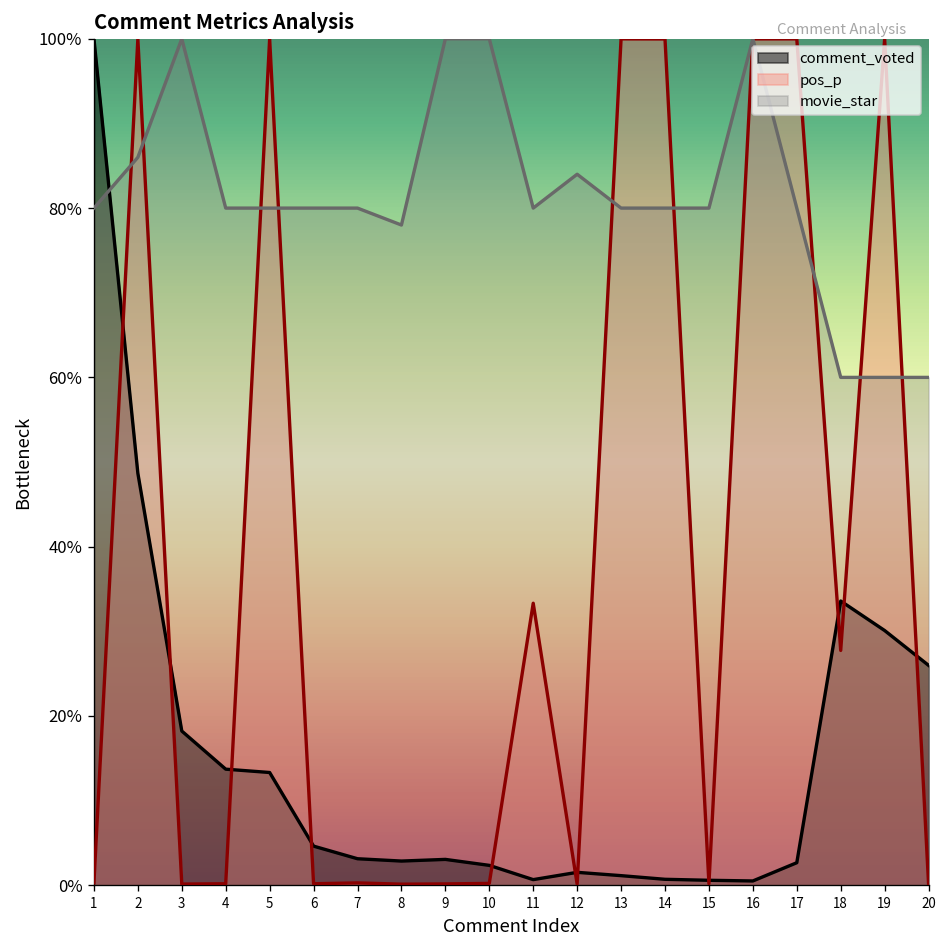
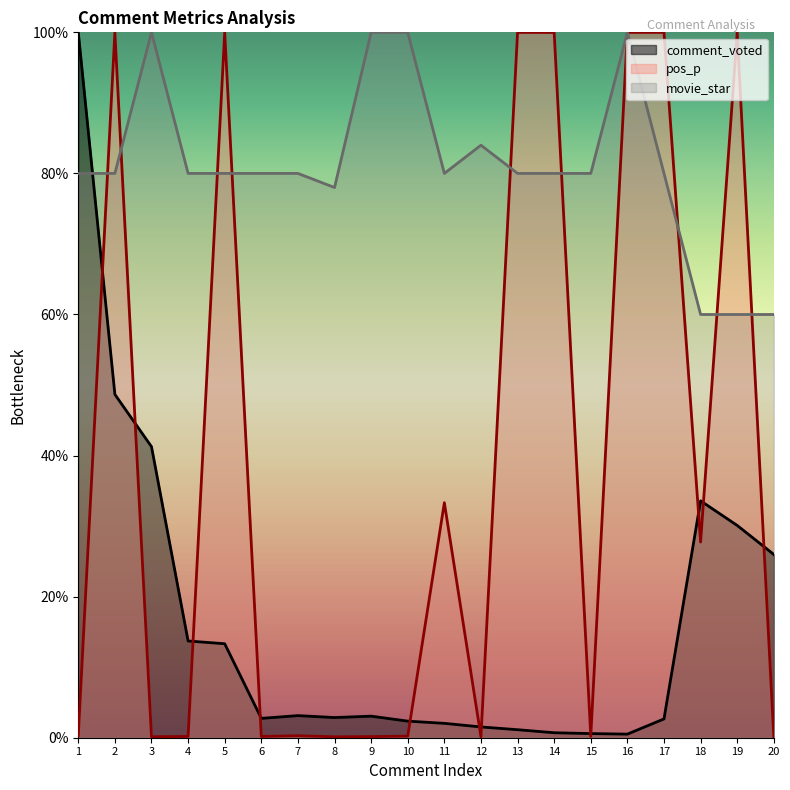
movie_star, 2: 86% -> 80%
comment_voted, 3: 18% -> 41%
comment_voted, 6: 5% -> 3%
comment_voted, 11: 1% -> 2%
